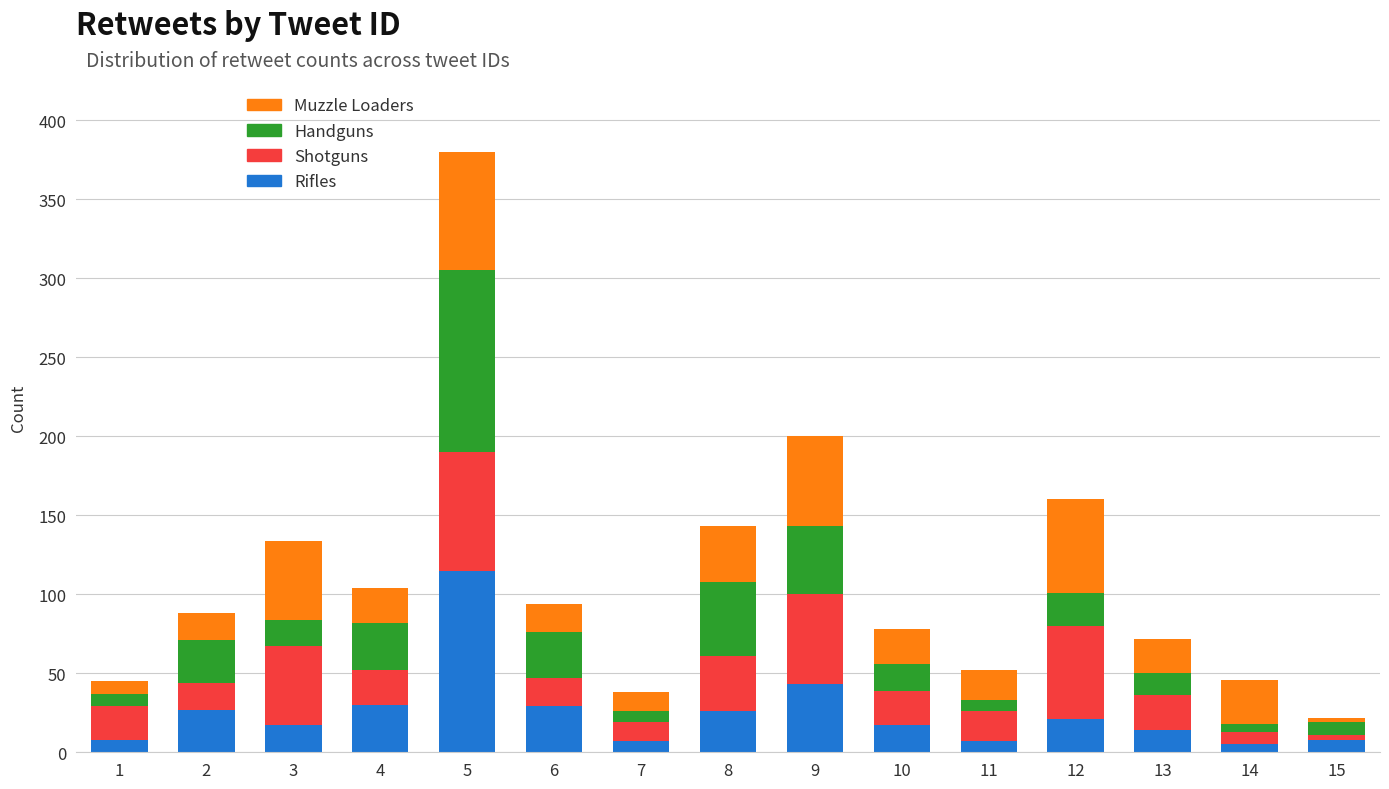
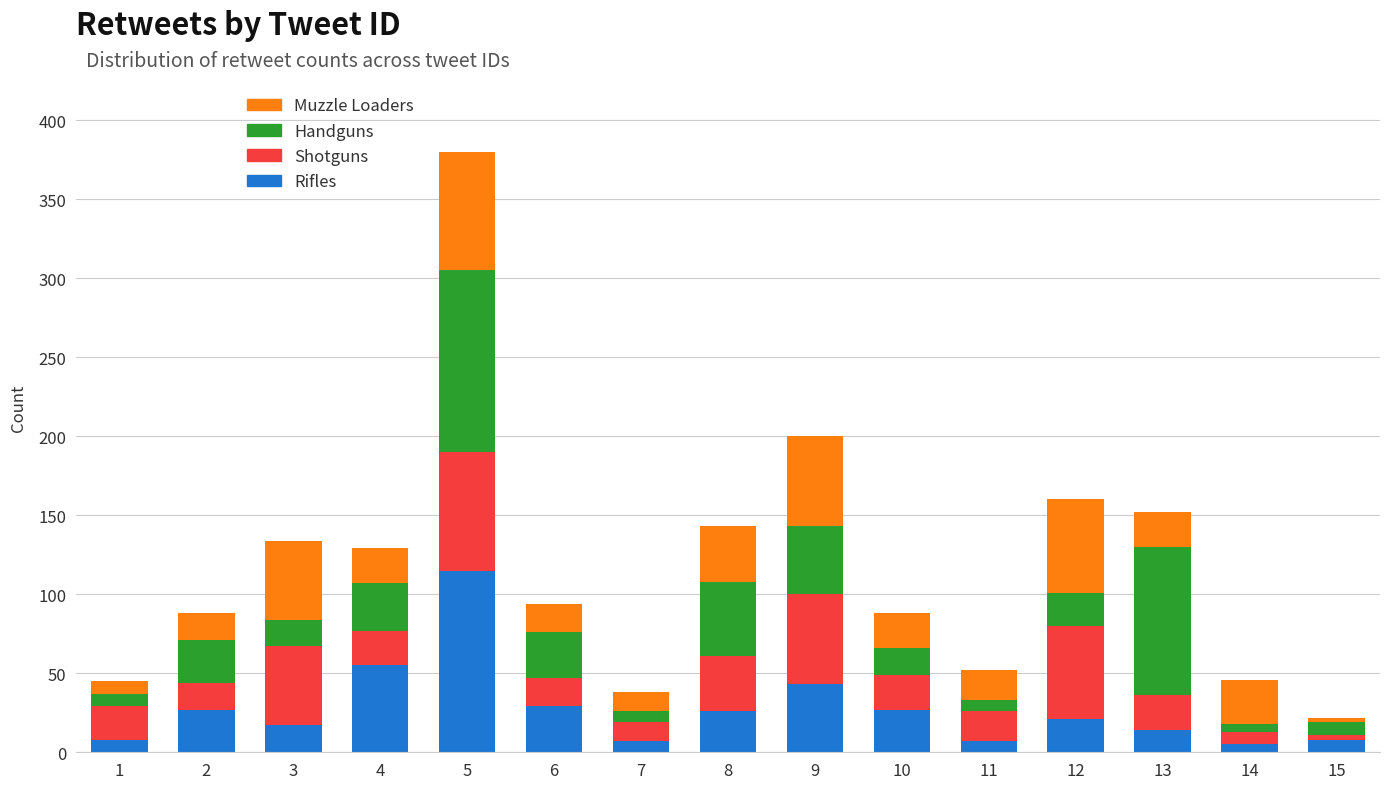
Rifles, 4: 30 -> 55
Rifles, 10: 17 -> 27
Handguns, 13: 14 -> 94
